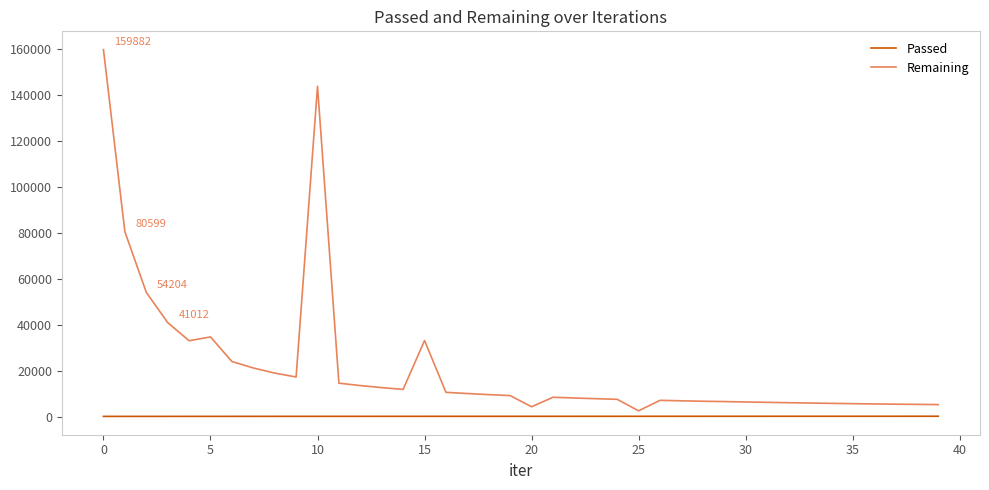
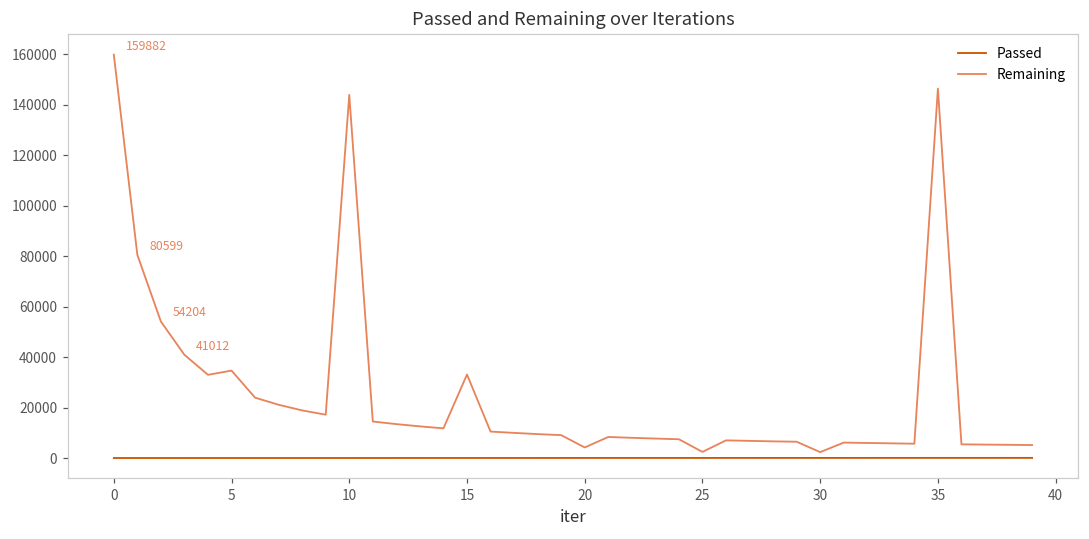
Remaining, 30: 6000 -> 2000
Remaining, 35: 6000 -> 146000
